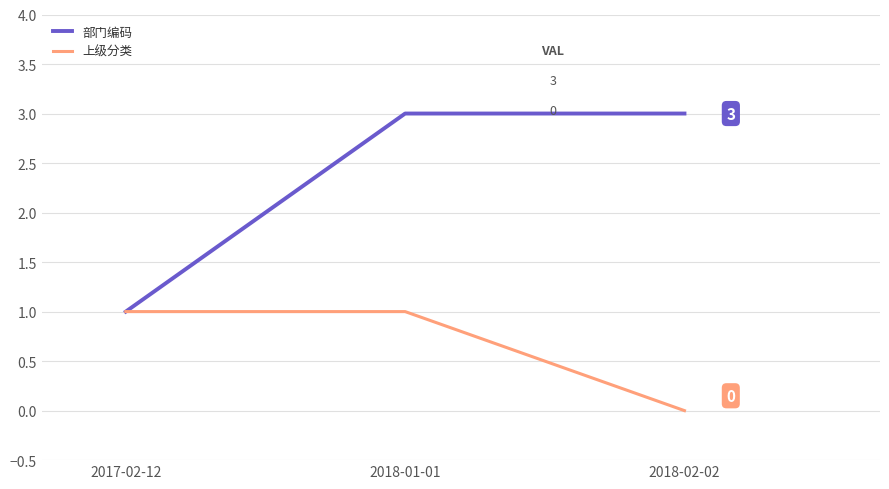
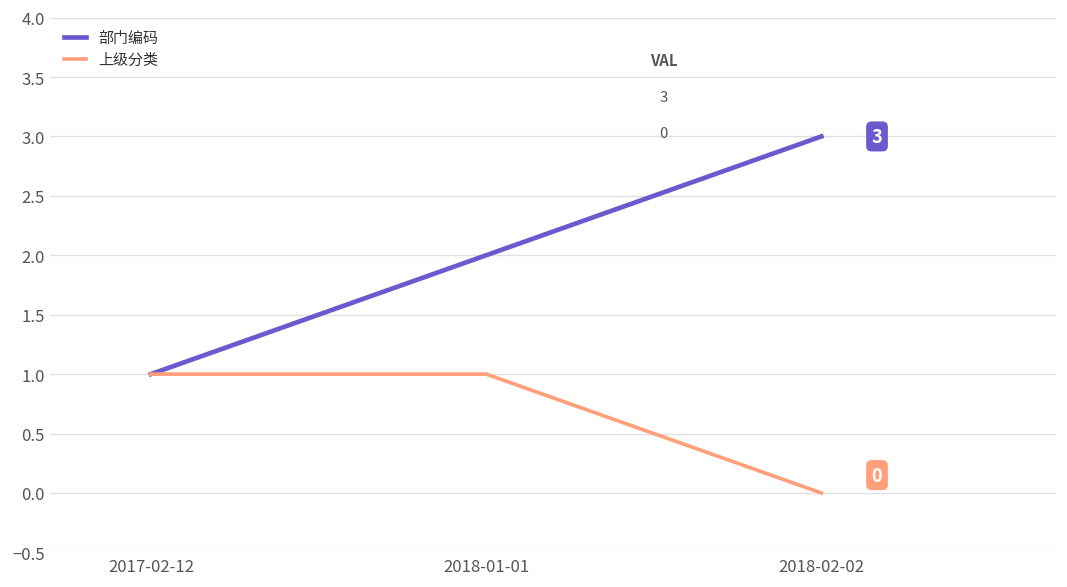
部门编码, 2018-01-01: 3 -> 2
